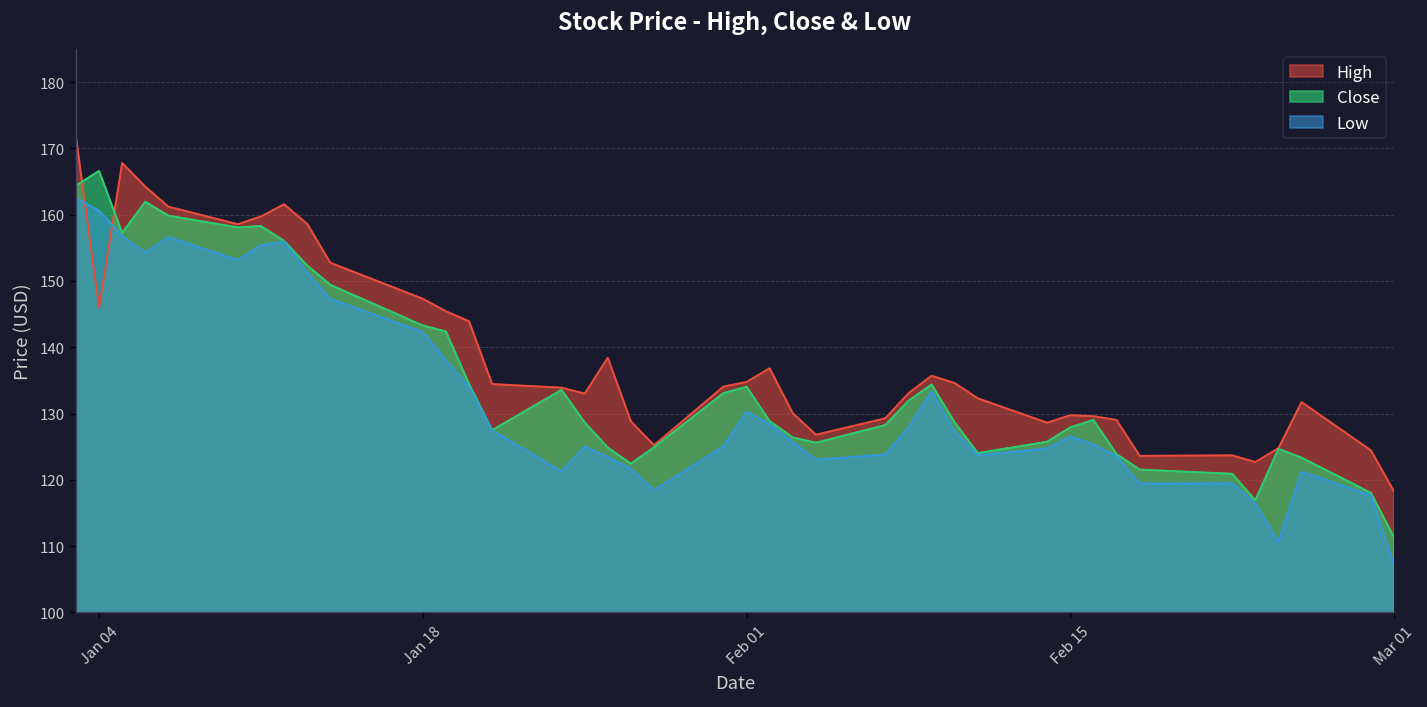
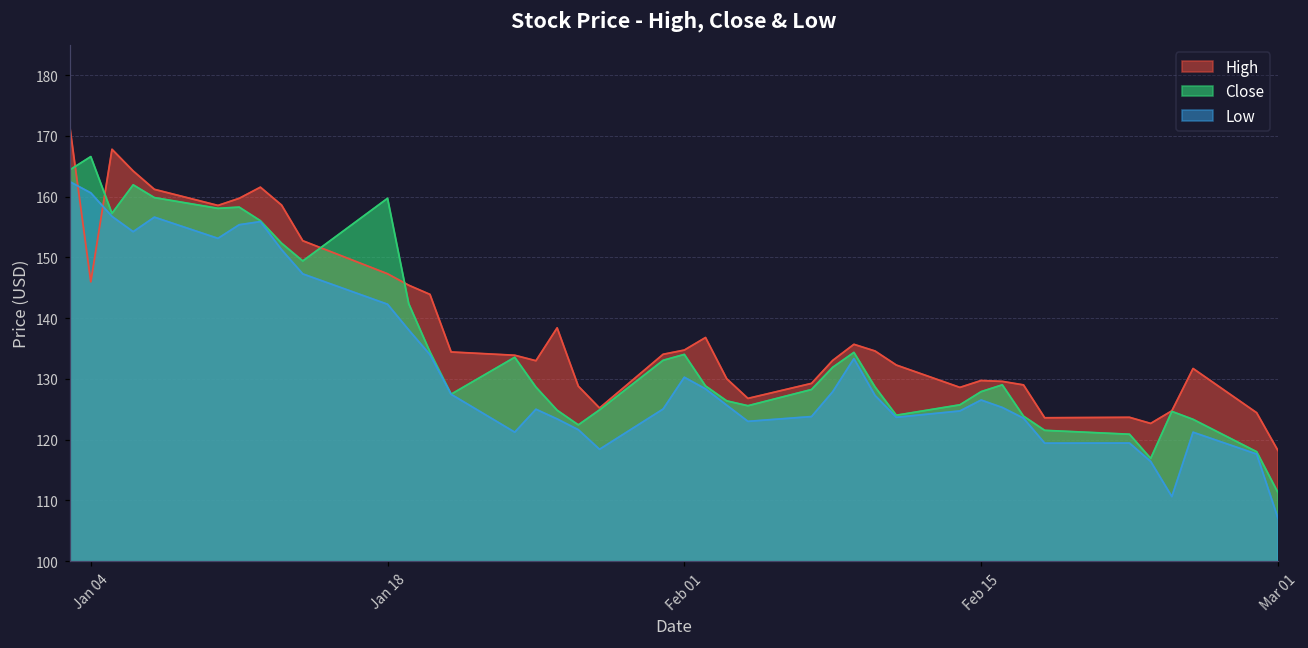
Close, Jan 18: 143 -> 160
